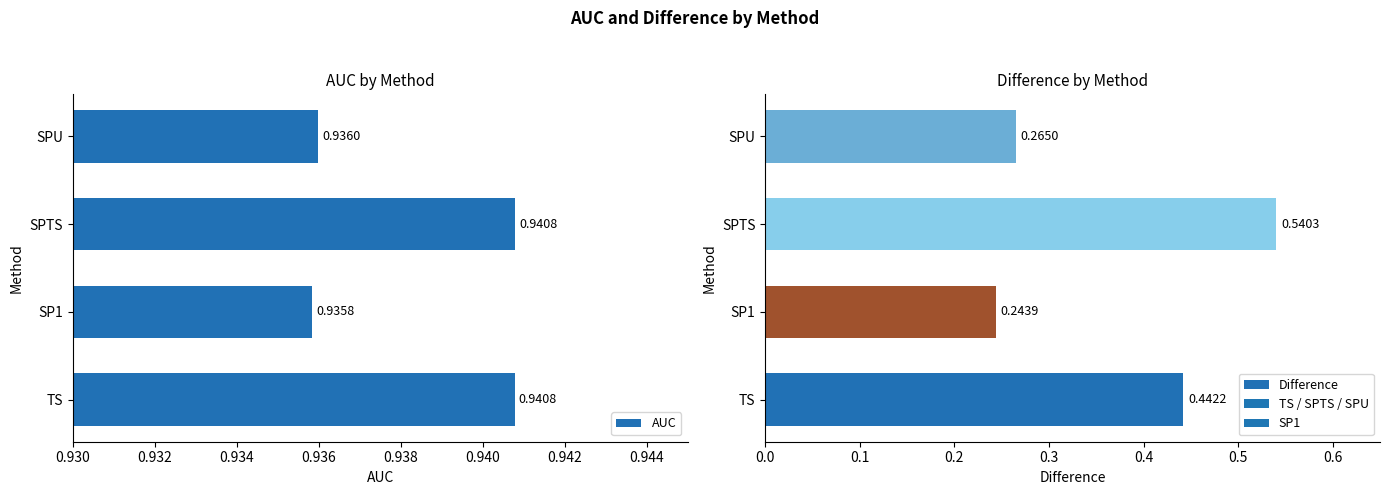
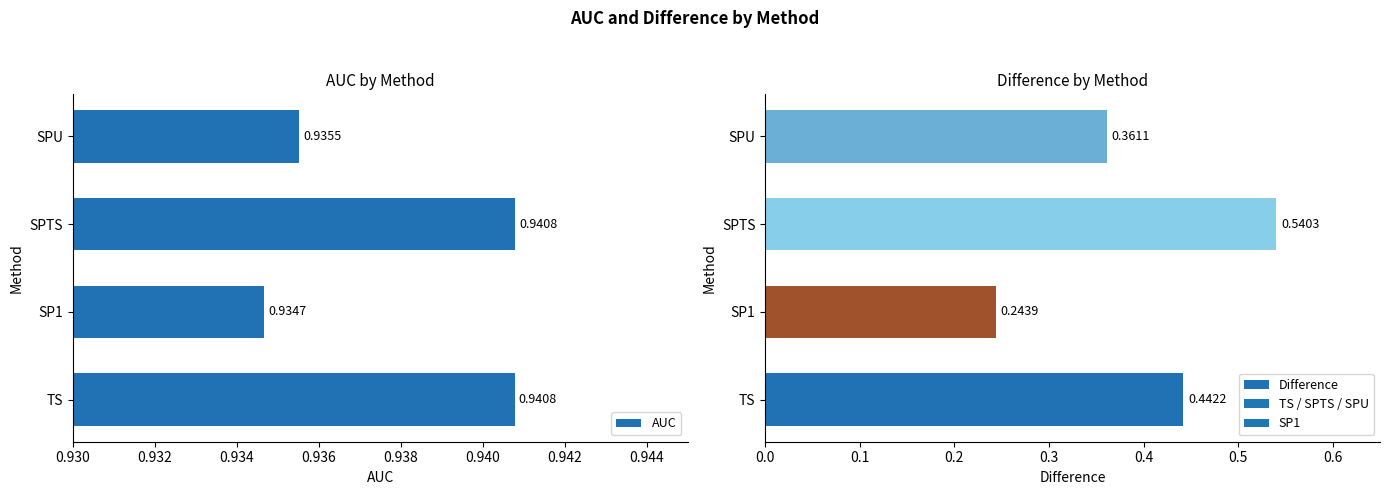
AUC by Method, SPU: 0.9360 -> 0.9355
AUC by Method, SP1: 0.9358 -> 0.9347
Difference by Method, SPU: 0.2650 -> 0.3611
